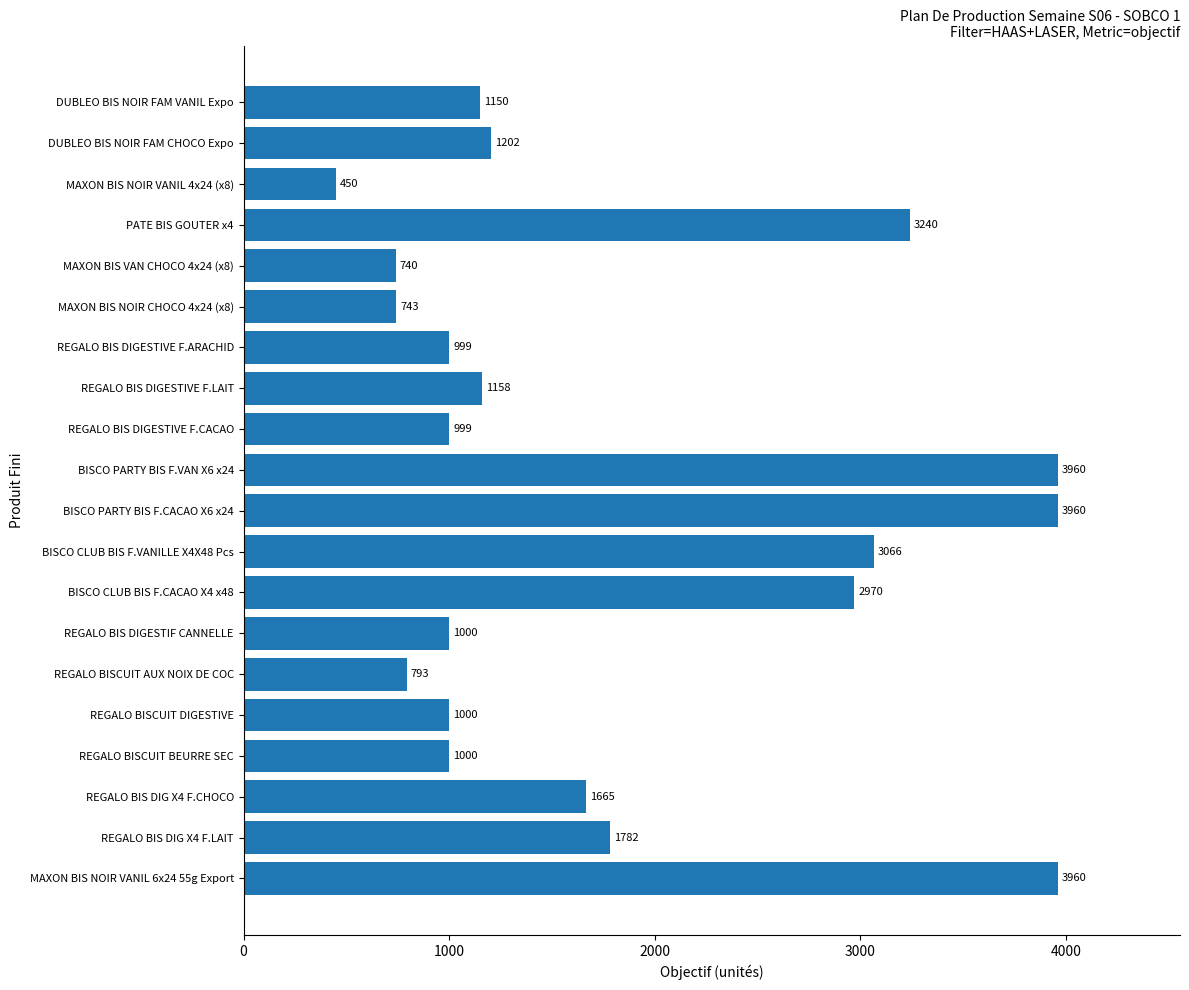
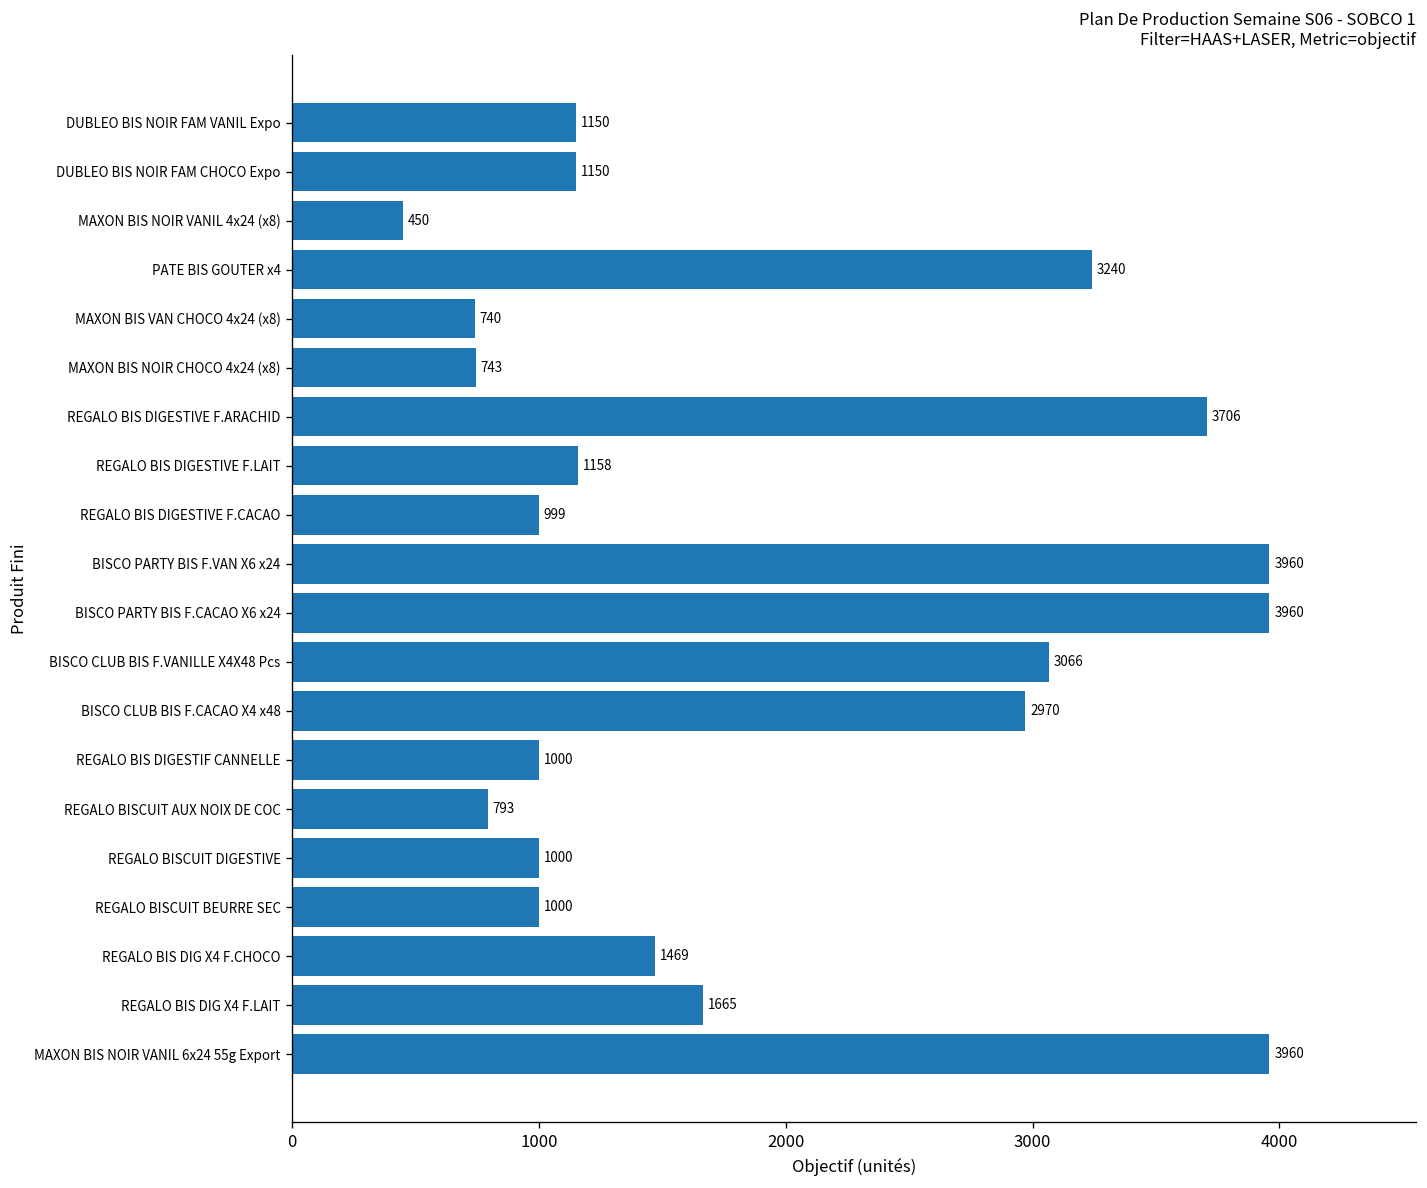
DUBLEO BIS NOIR FAM CHOCO Expo: 1202 -> 1150
REGALO BIS DIGESTIVE F.ARACHID: 999 -> 3706
REGALO BIS DIG X4 F.CHOCO: 1665 -> 1469
REGALO BIS DIG X4 F.LAIT: 1782 -> 1665
